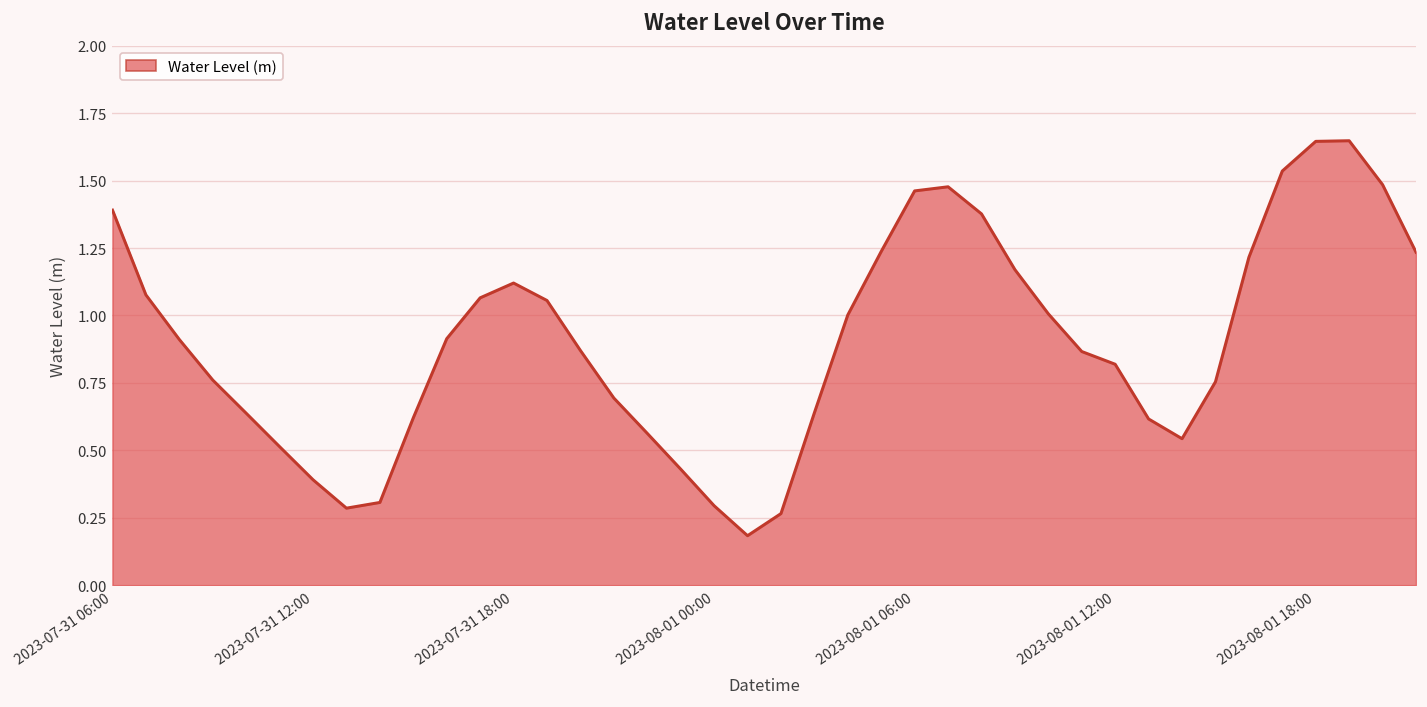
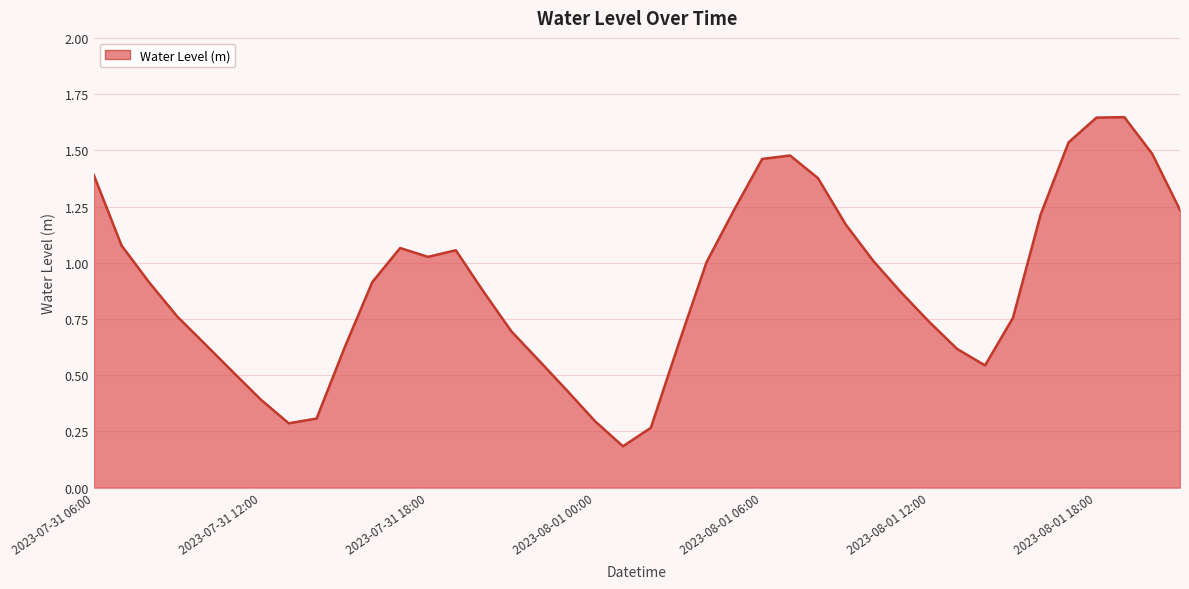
2023-07-31 18:00: 1.12 -> 1.03
2023-08-01 12:00: 0.82 -> 0.74
